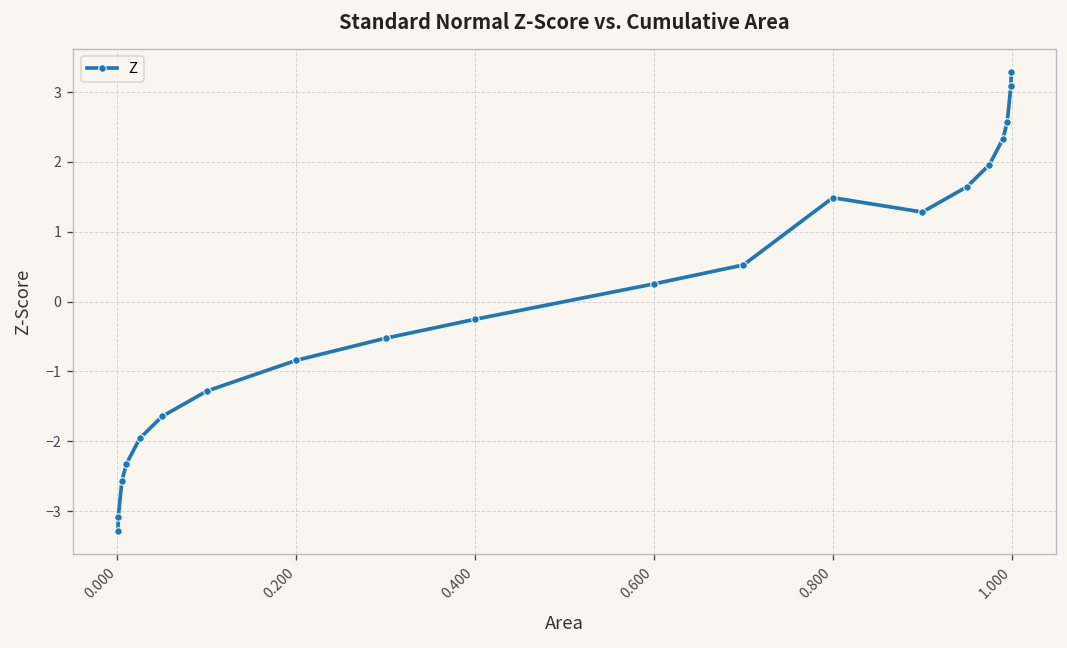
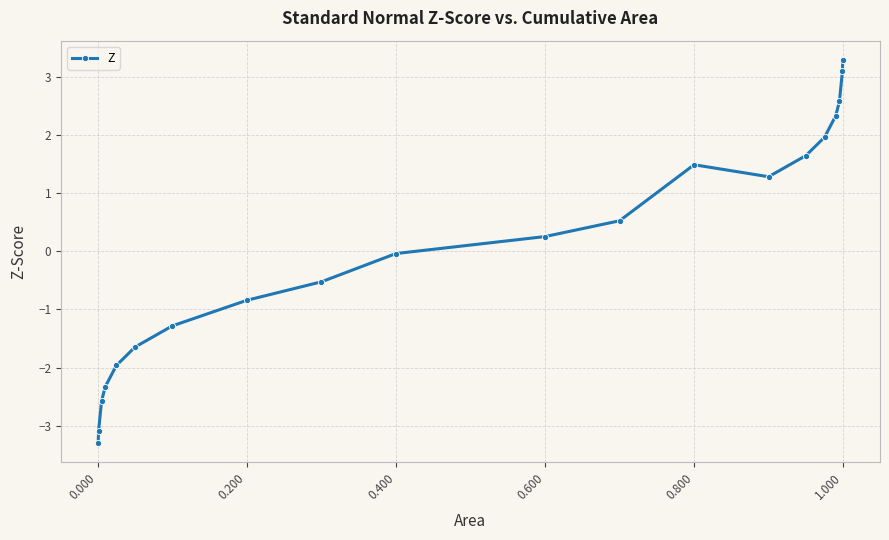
0.400: -0.3 -> 0.0
